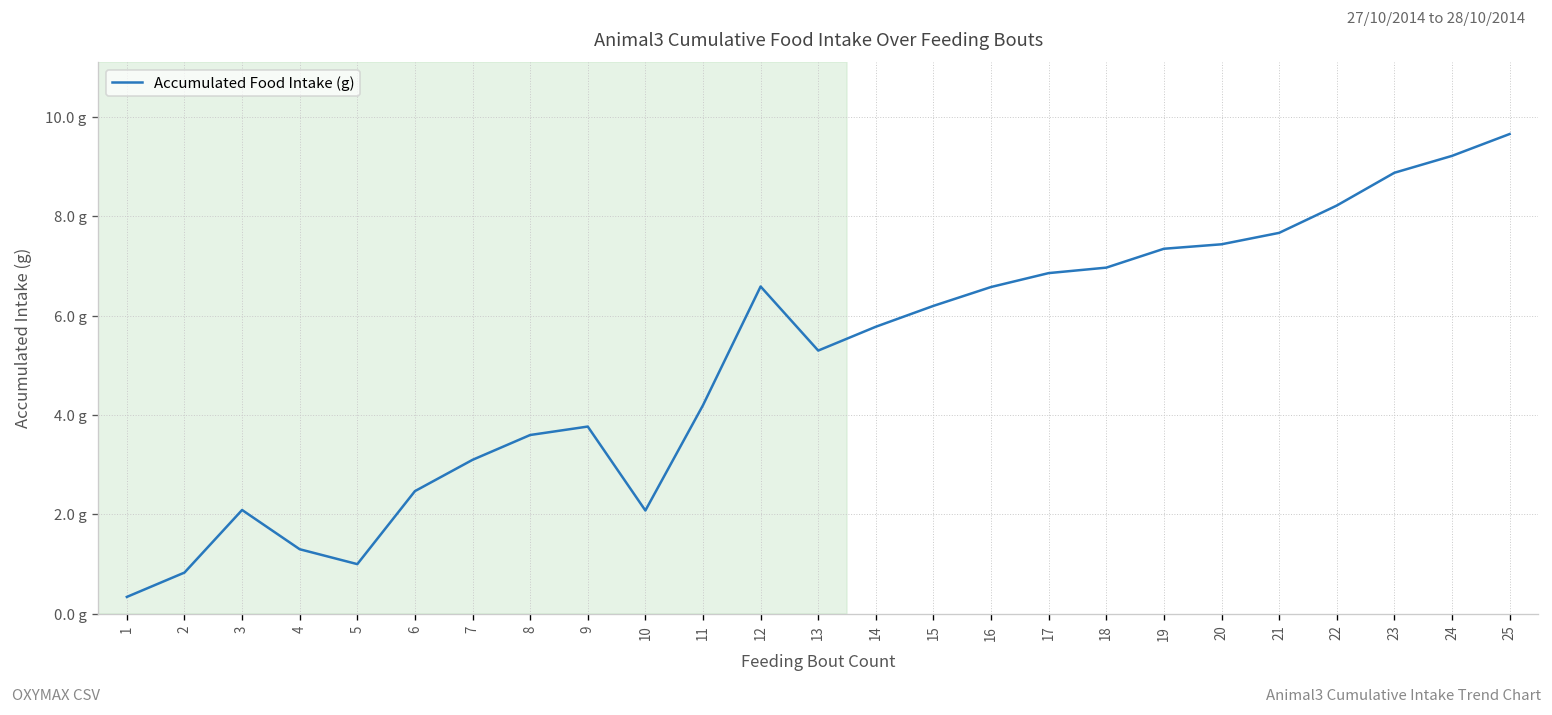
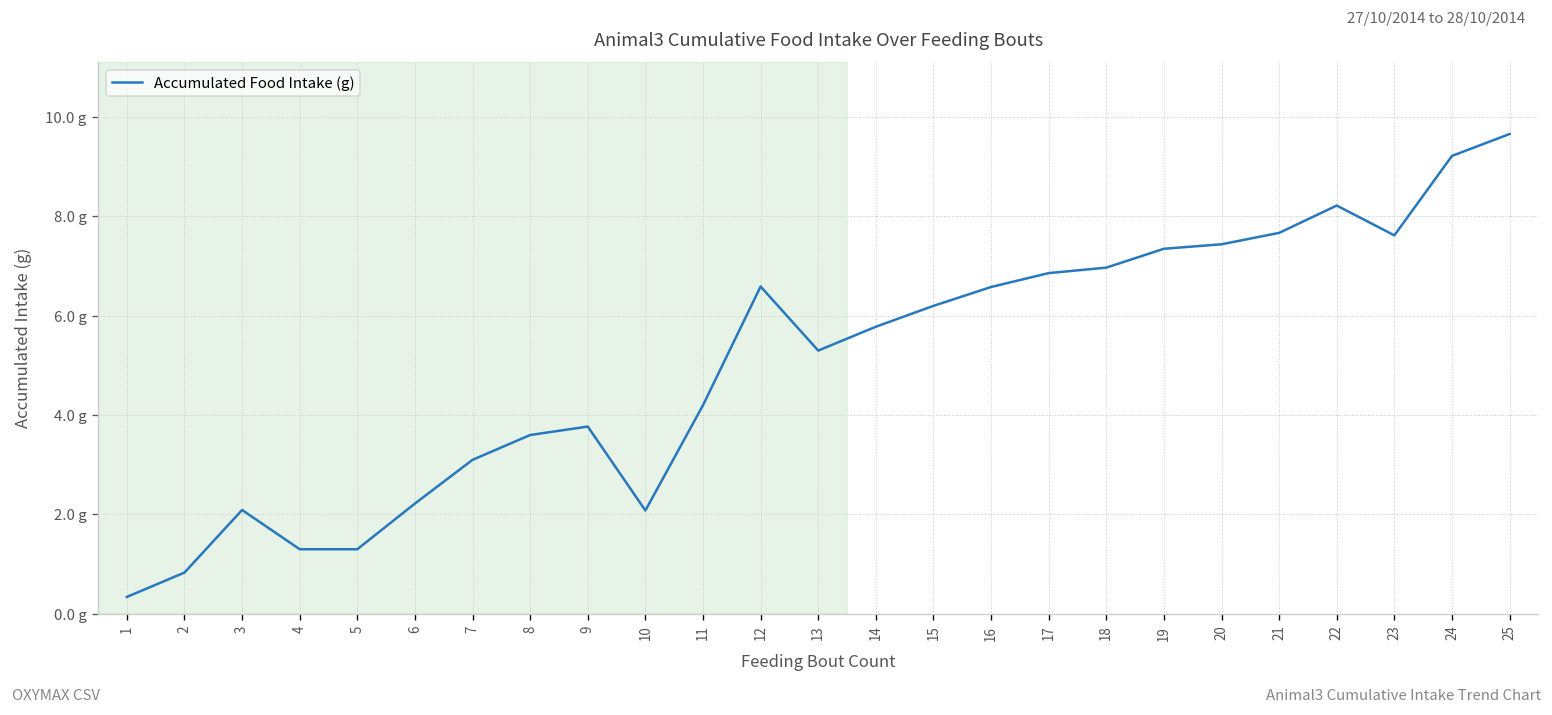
5: 1.0 g -> 1.3 g
6: 2.5 g -> 2.2 g
23: 8.9 g -> 7.6 g
